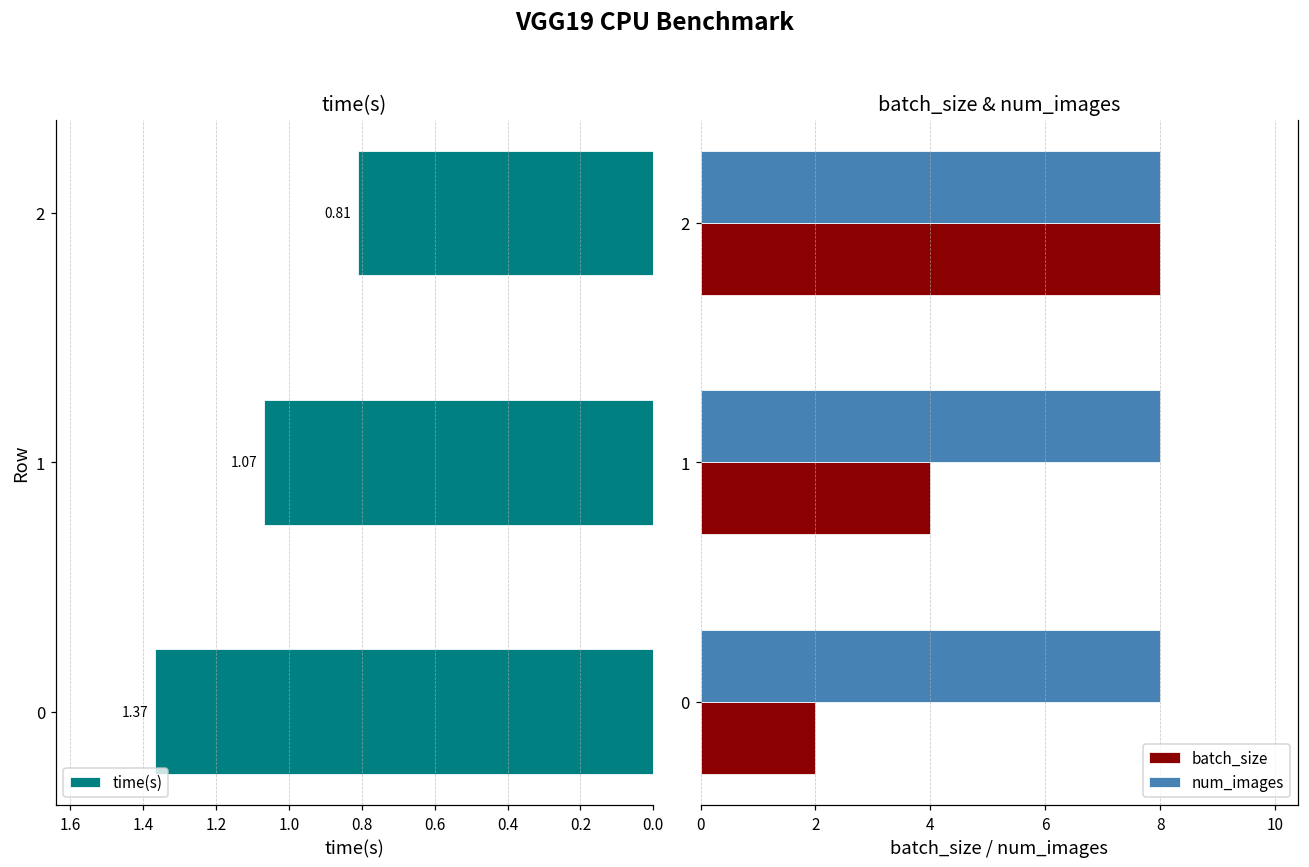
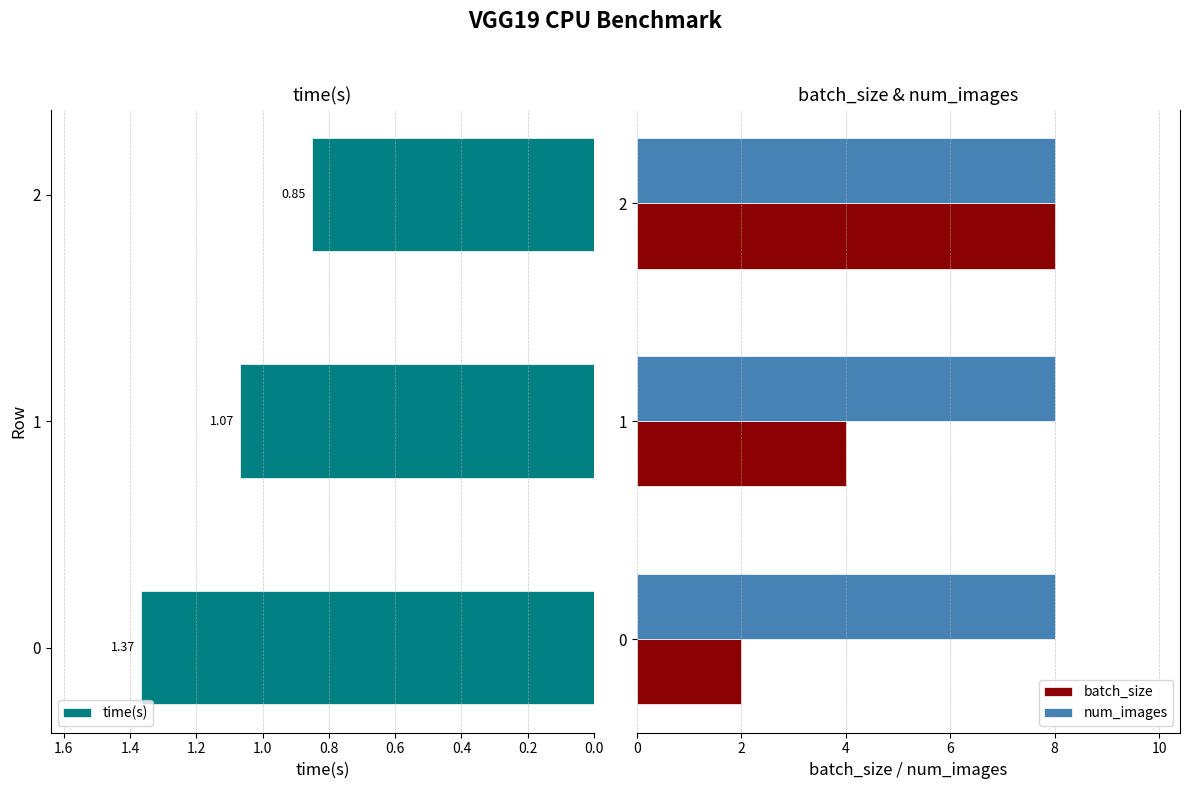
time(s), 2: 0.81 -> 0.85
